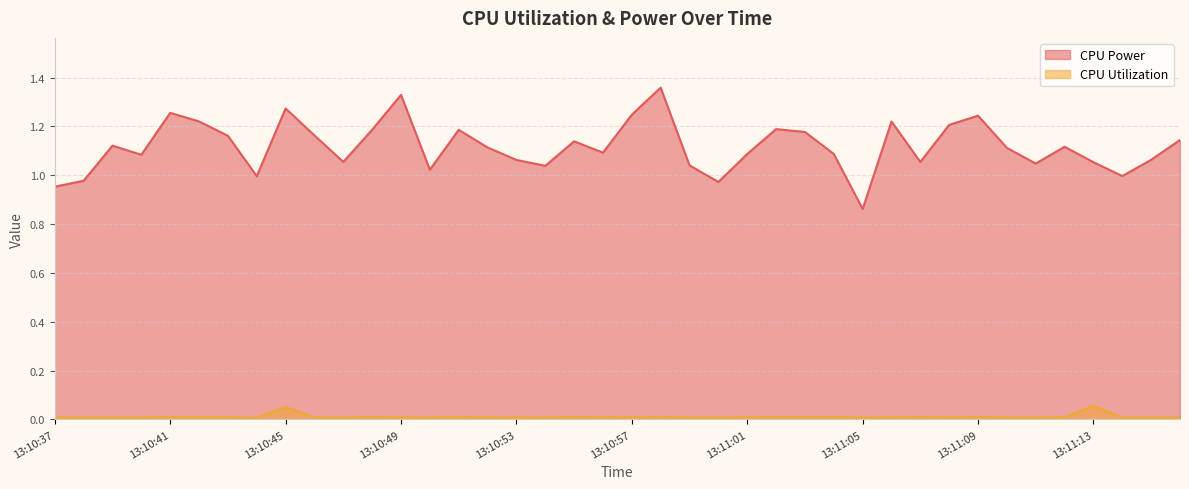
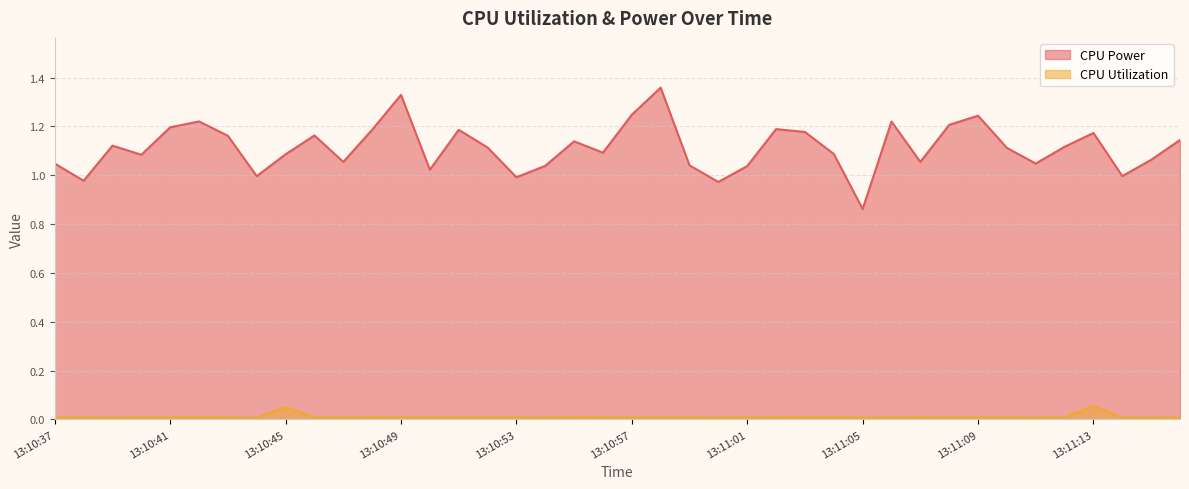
CPU Power, 13:10:37: 0.95 -> 1.05
CPU Power, 13:10:41: 1.26 -> 1.20
CPU Power, 13:10:45: 1.27 -> 1.09
CPU Power, 13:10:53: 1.06 -> 0.99
CPU Power, 13:11:01: 1.09 -> 1.04
CPU Power, 13:11:13: 1.05 -> 1.17
